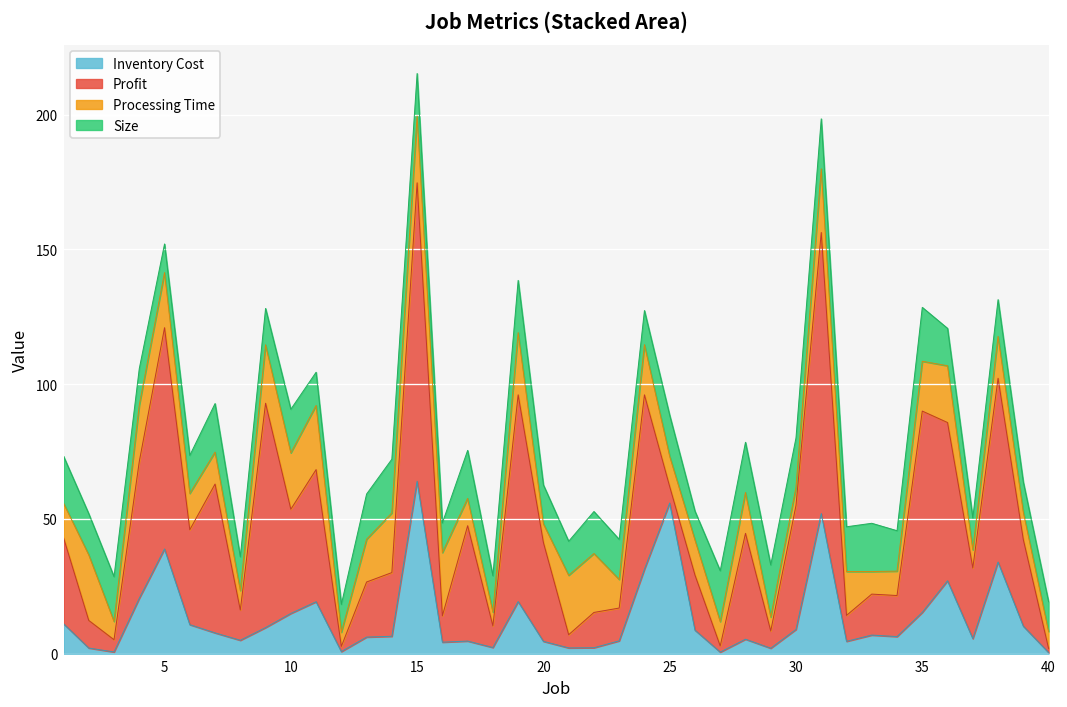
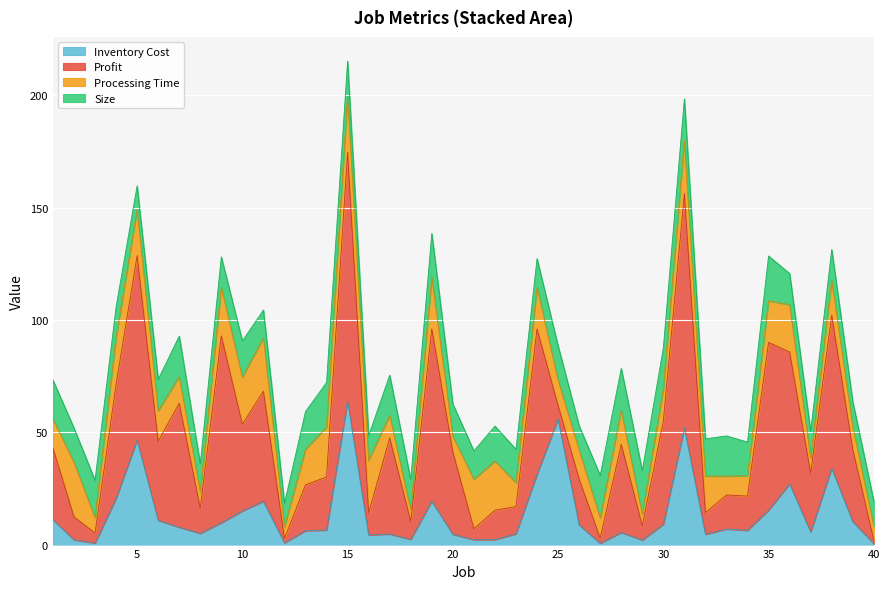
Inventory Cost, 5: 39 -> 47
Processing Time, 30: 7 -> 14
